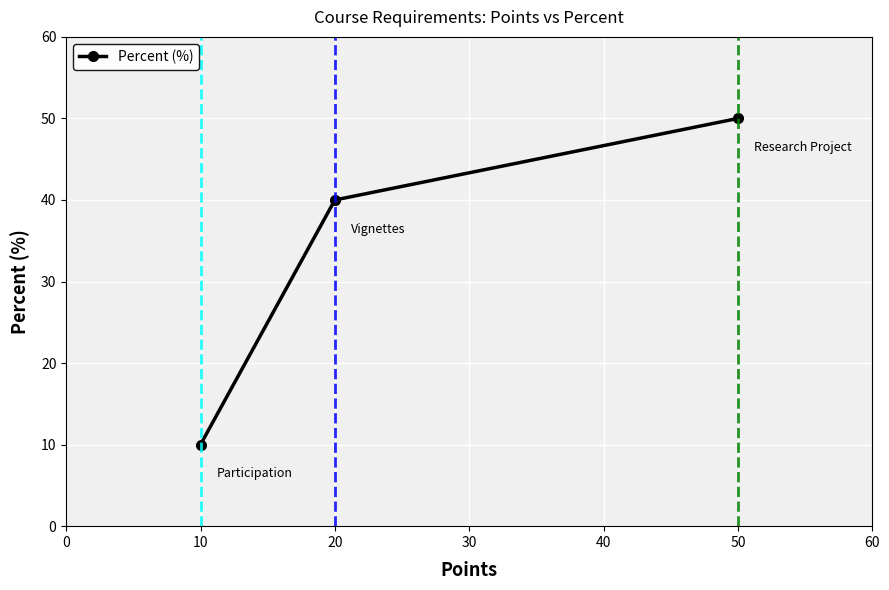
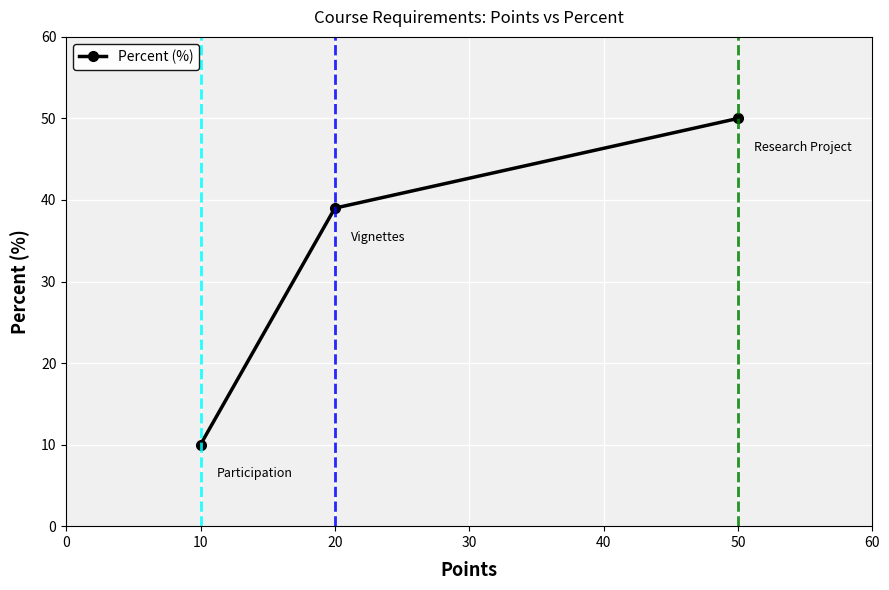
20: 40 -> 39
